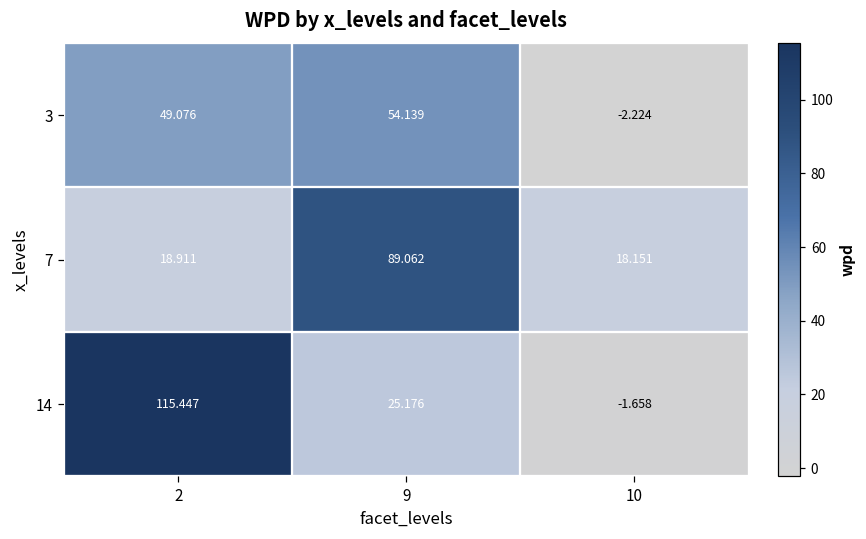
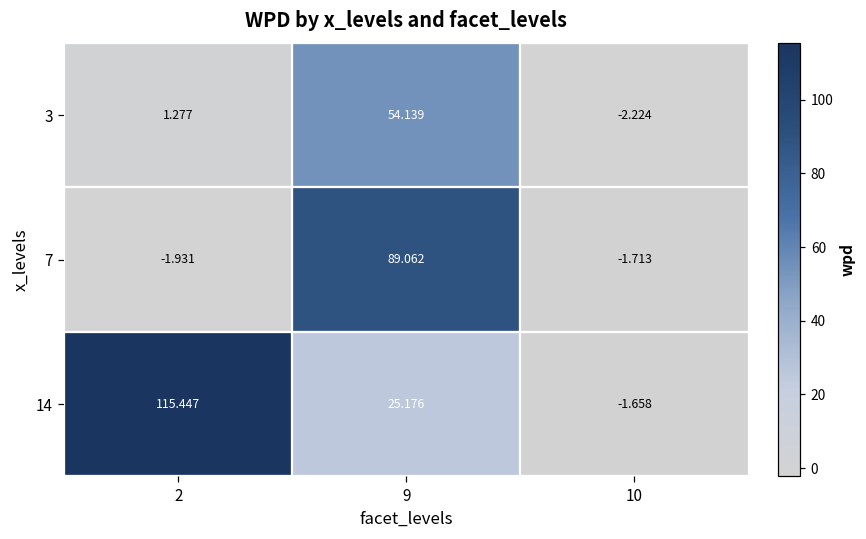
3, 2: 49.076 -> 1.277
7, 2: 18.911 -> -1.931
7, 10: 18.151 -> -1.713
